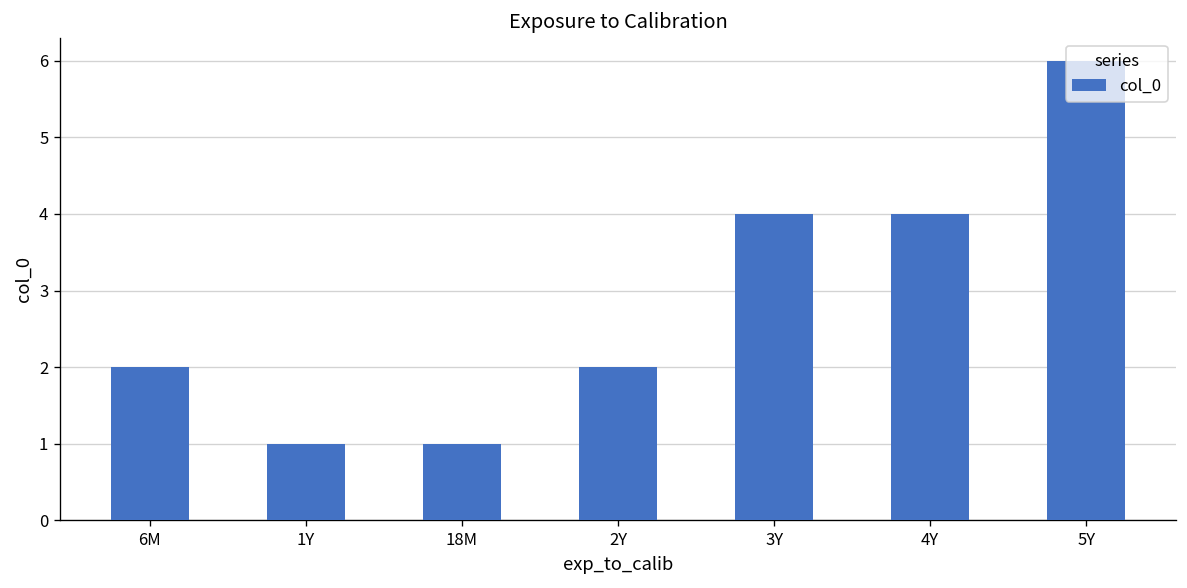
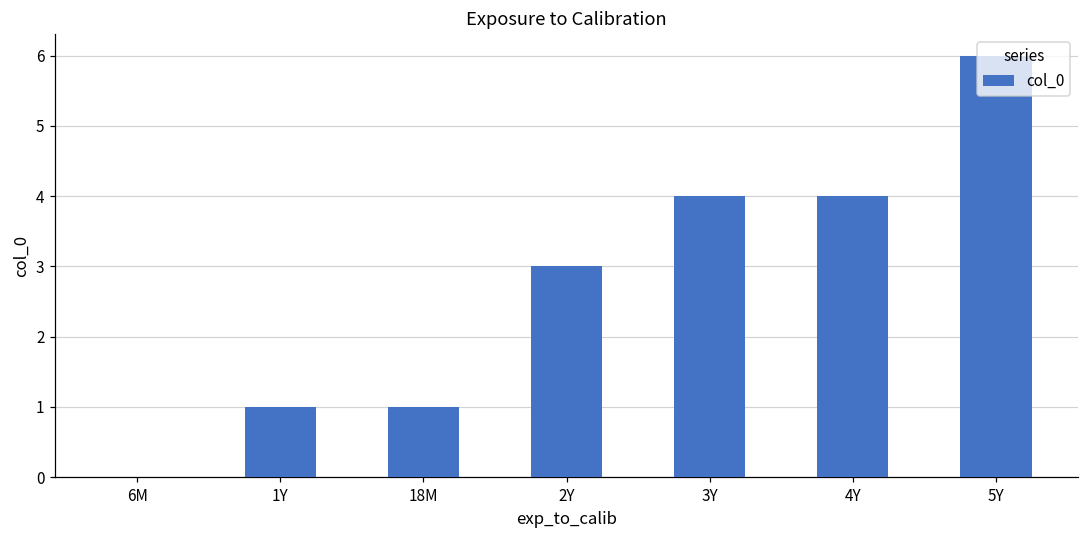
6M: 2 -> 0
2Y: 2 -> 3
